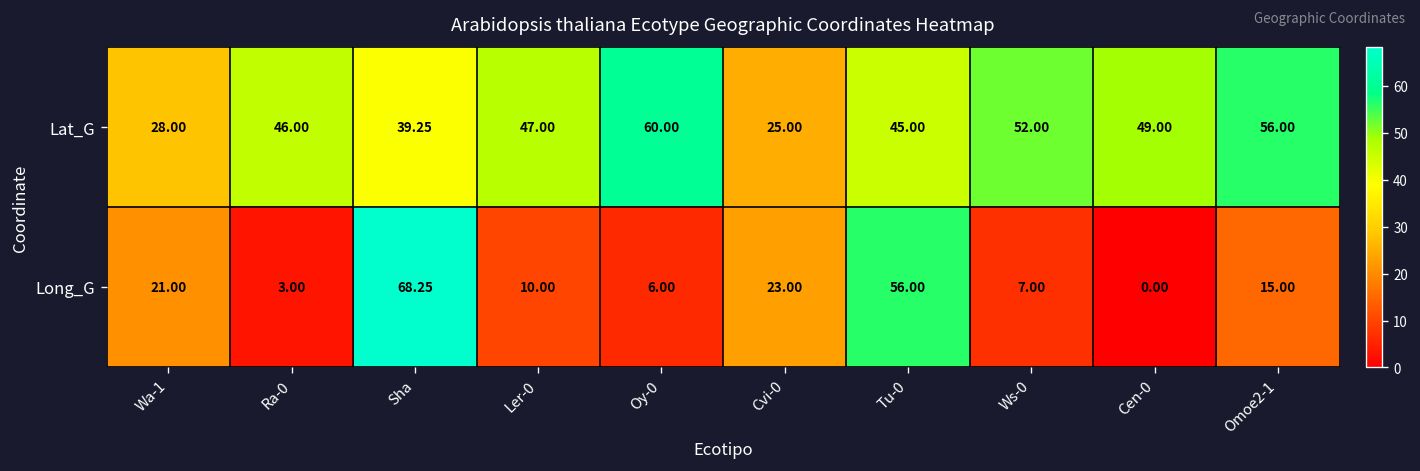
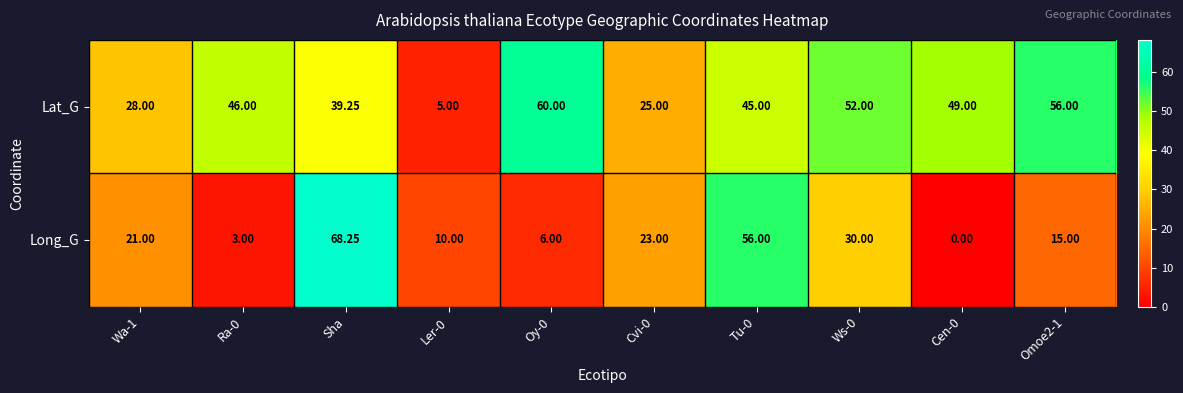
Lat_G, Ler-0: 47.00 -> 5.00
Long_G, Ws-0: 7.00 -> 30.00
